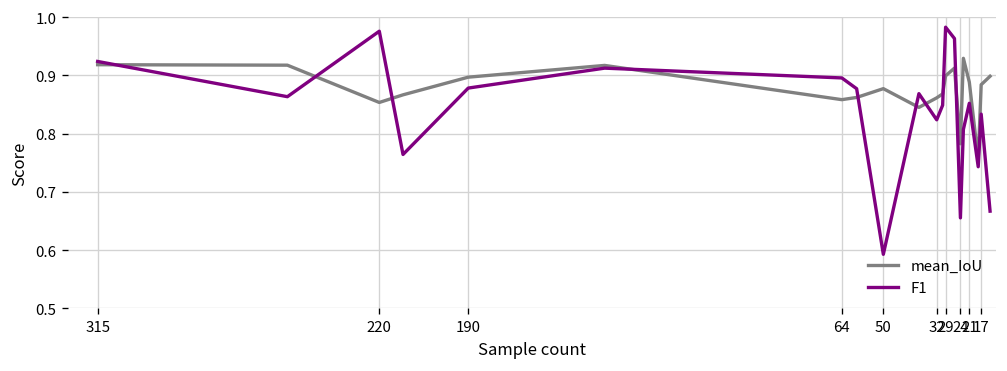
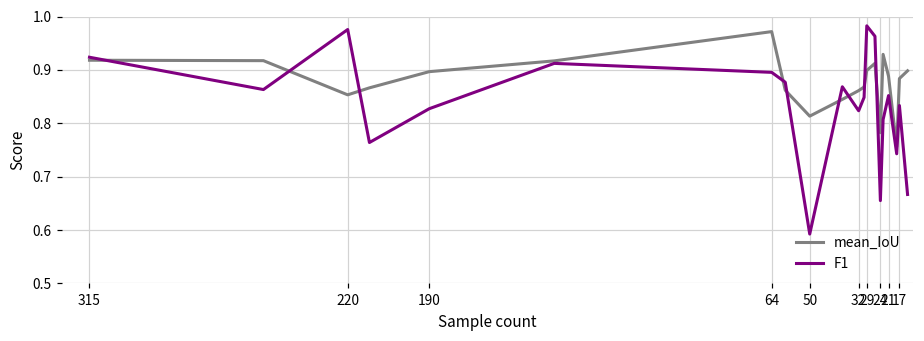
F1, 190: 0.88 -> 0.83
mean_IoU, 64: 0.86 -> 0.97
mean_IoU, 50: 0.88 -> 0.81
